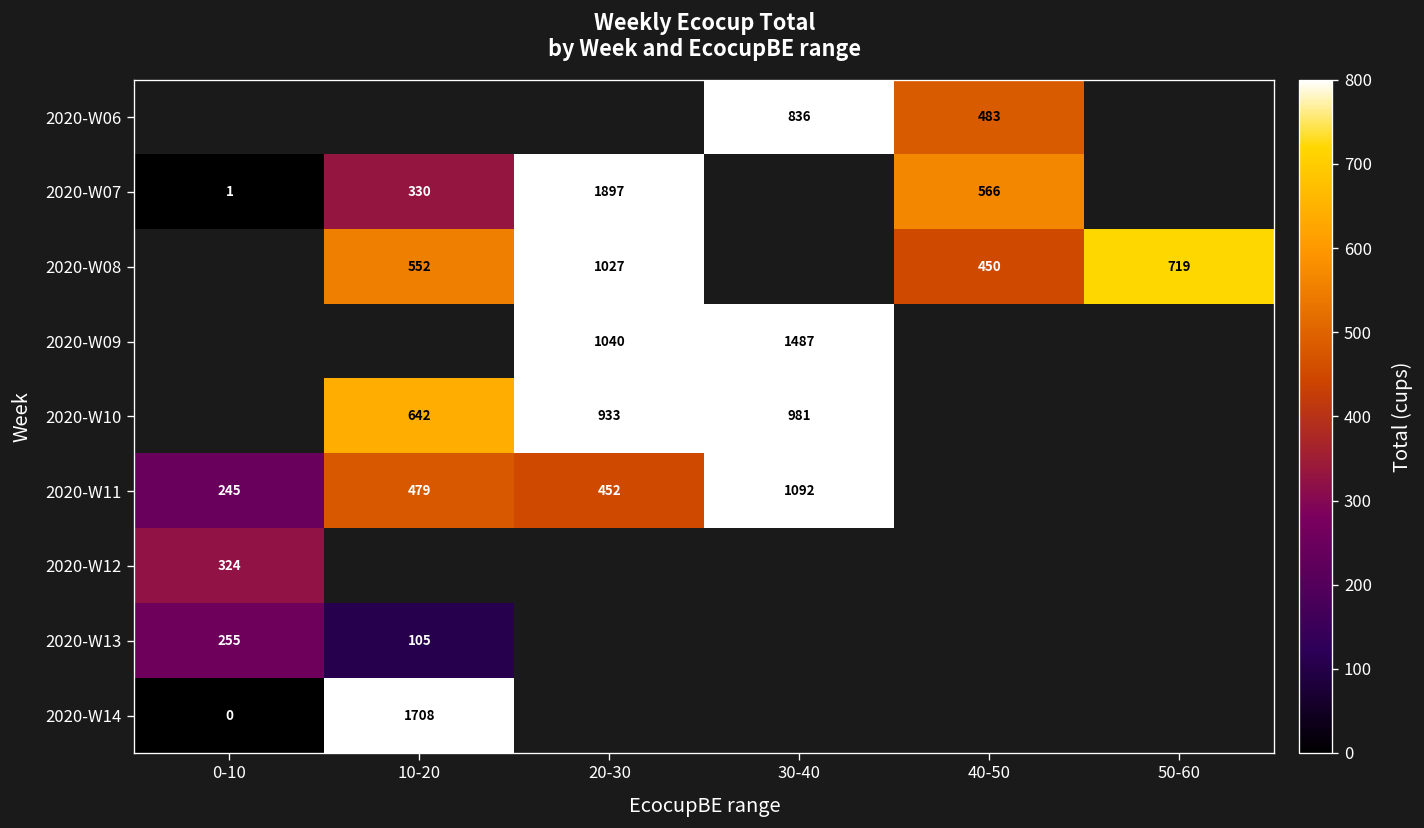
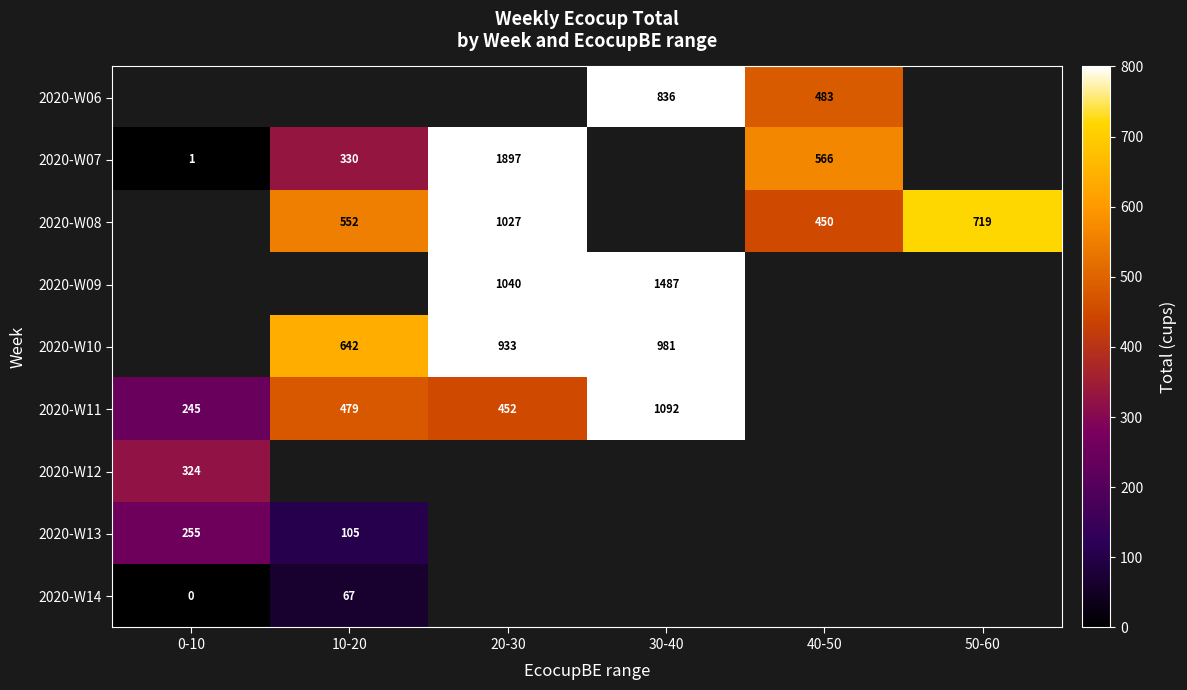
2020-W14, 10-20: 1708 -> 67
